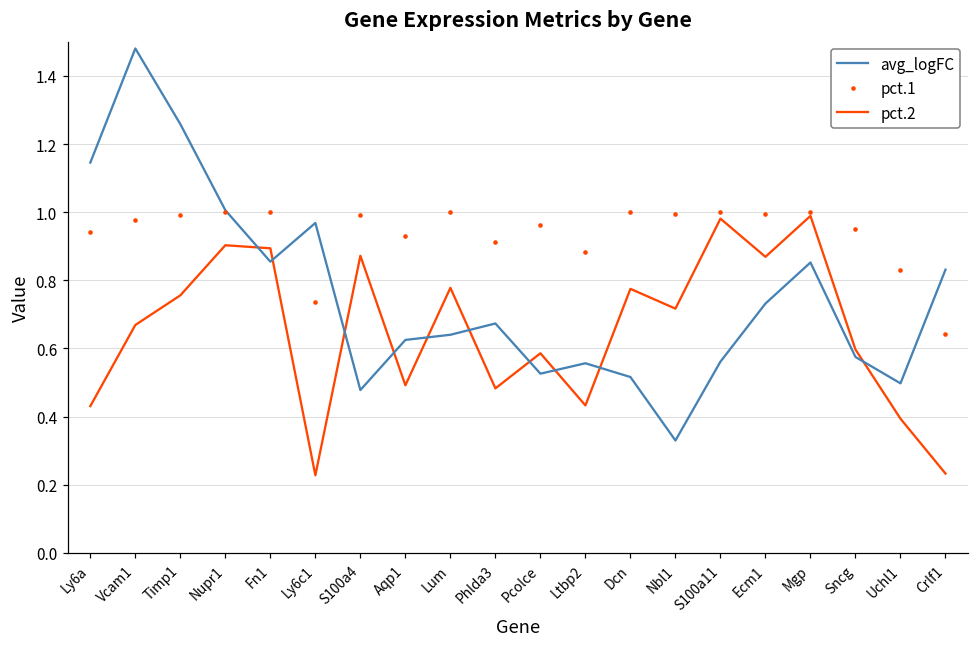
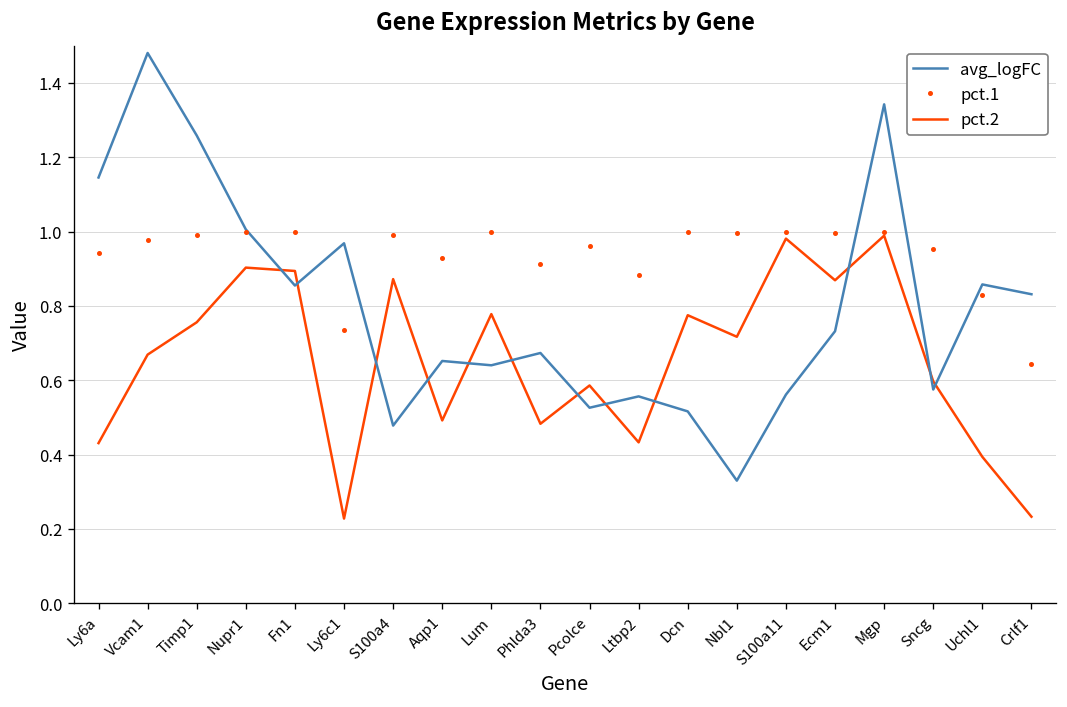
avg_logFC, Aqp1: 0.63 -> 0.65
avg_logFC, Mgp: 0.85 -> 1.34
avg_logFC, Uchl1: 0.50 -> 0.86
